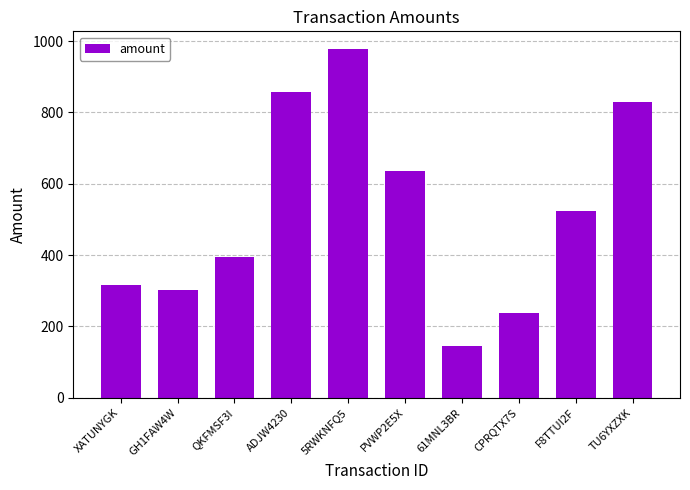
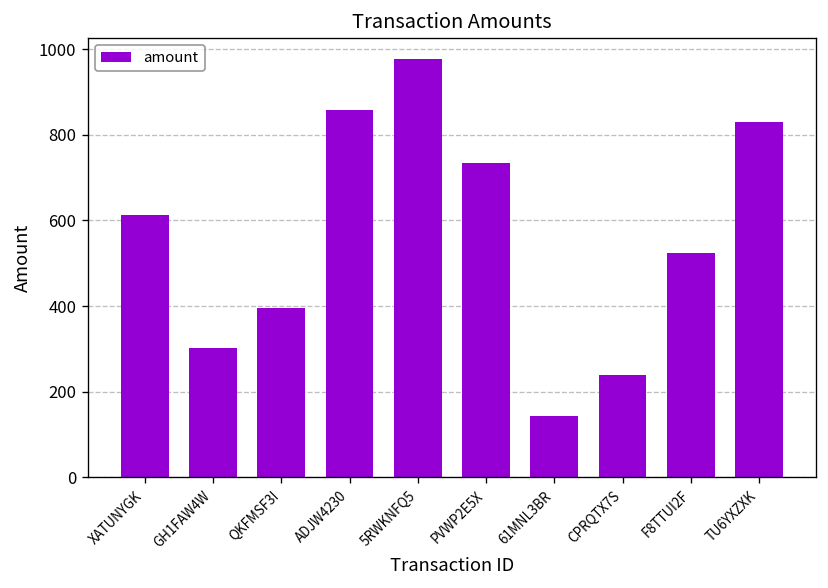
XATUNYGK: 320 -> 610
PVWP2E5X: 640 -> 730
